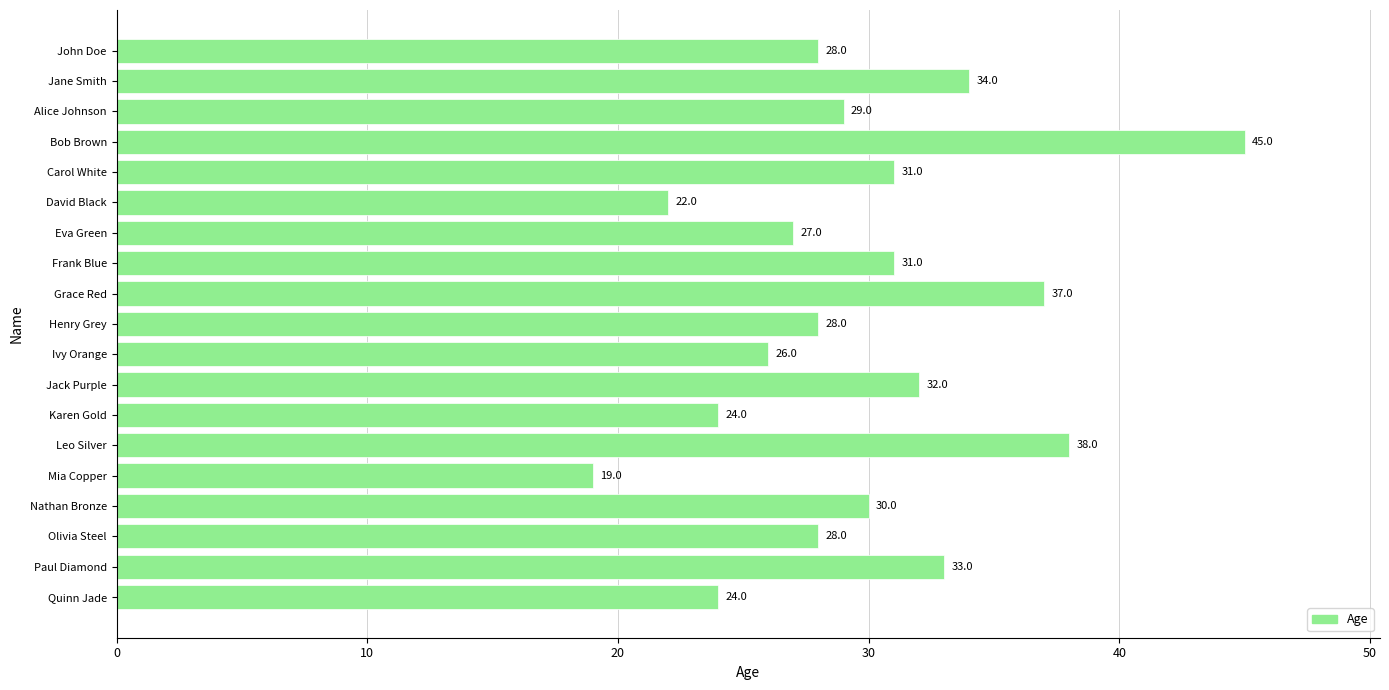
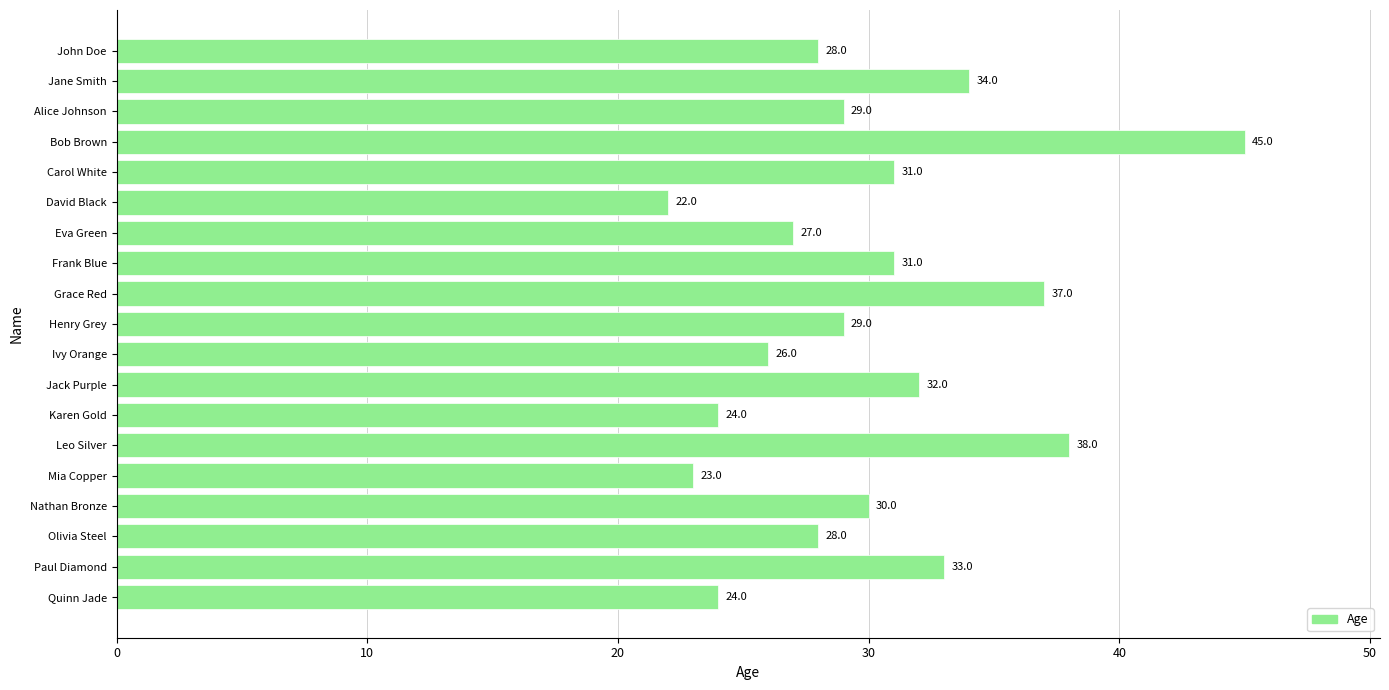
Henry Grey: 28.0 -> 29.0
Mia Copper: 19.0 -> 23.0
